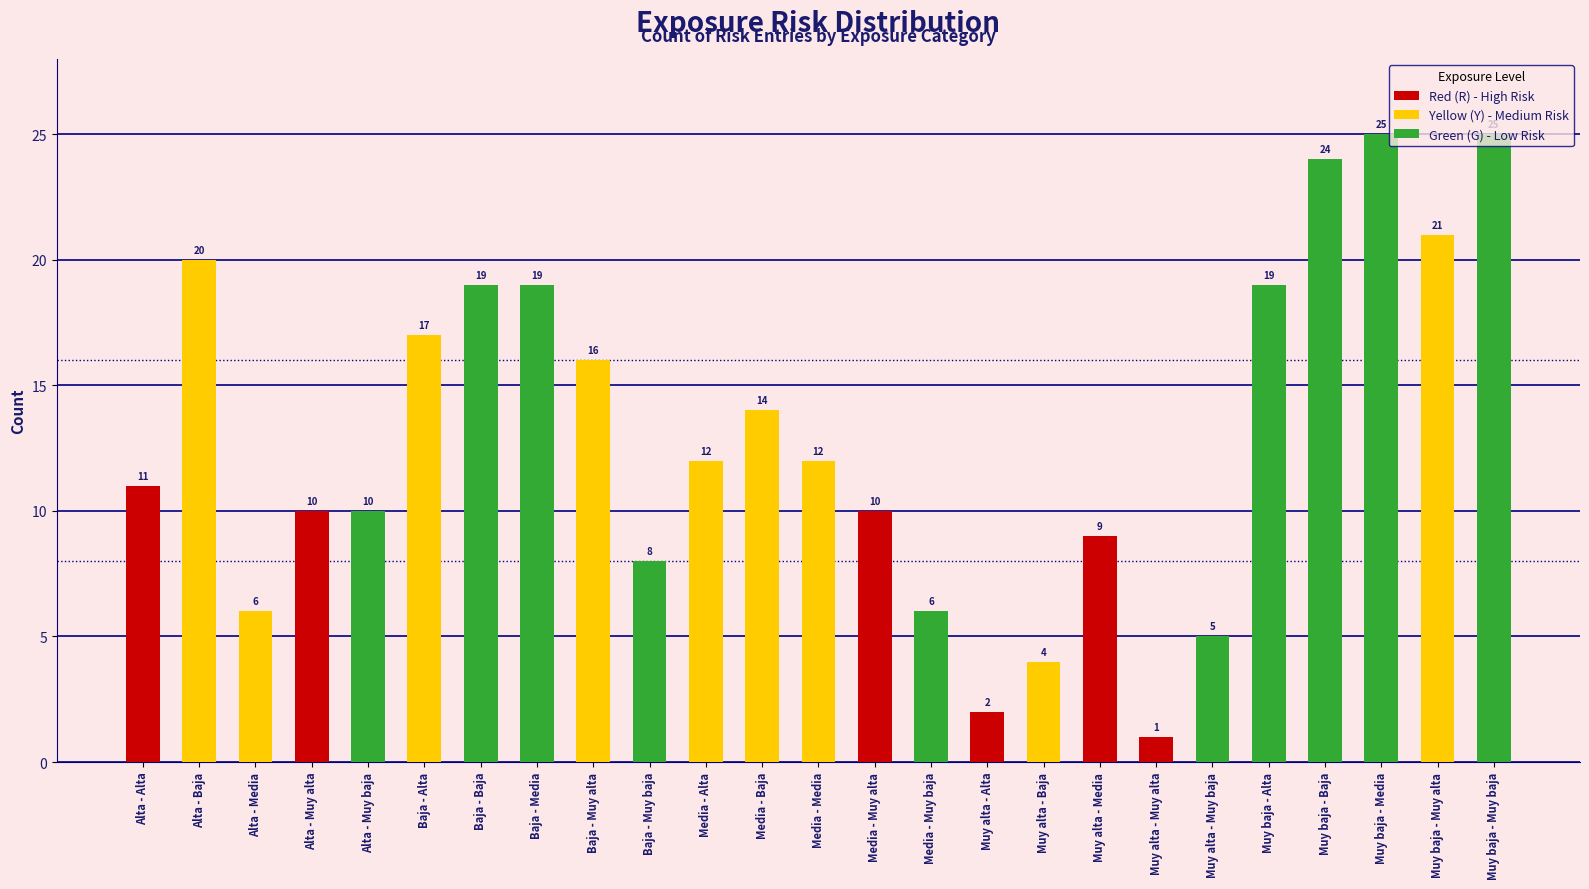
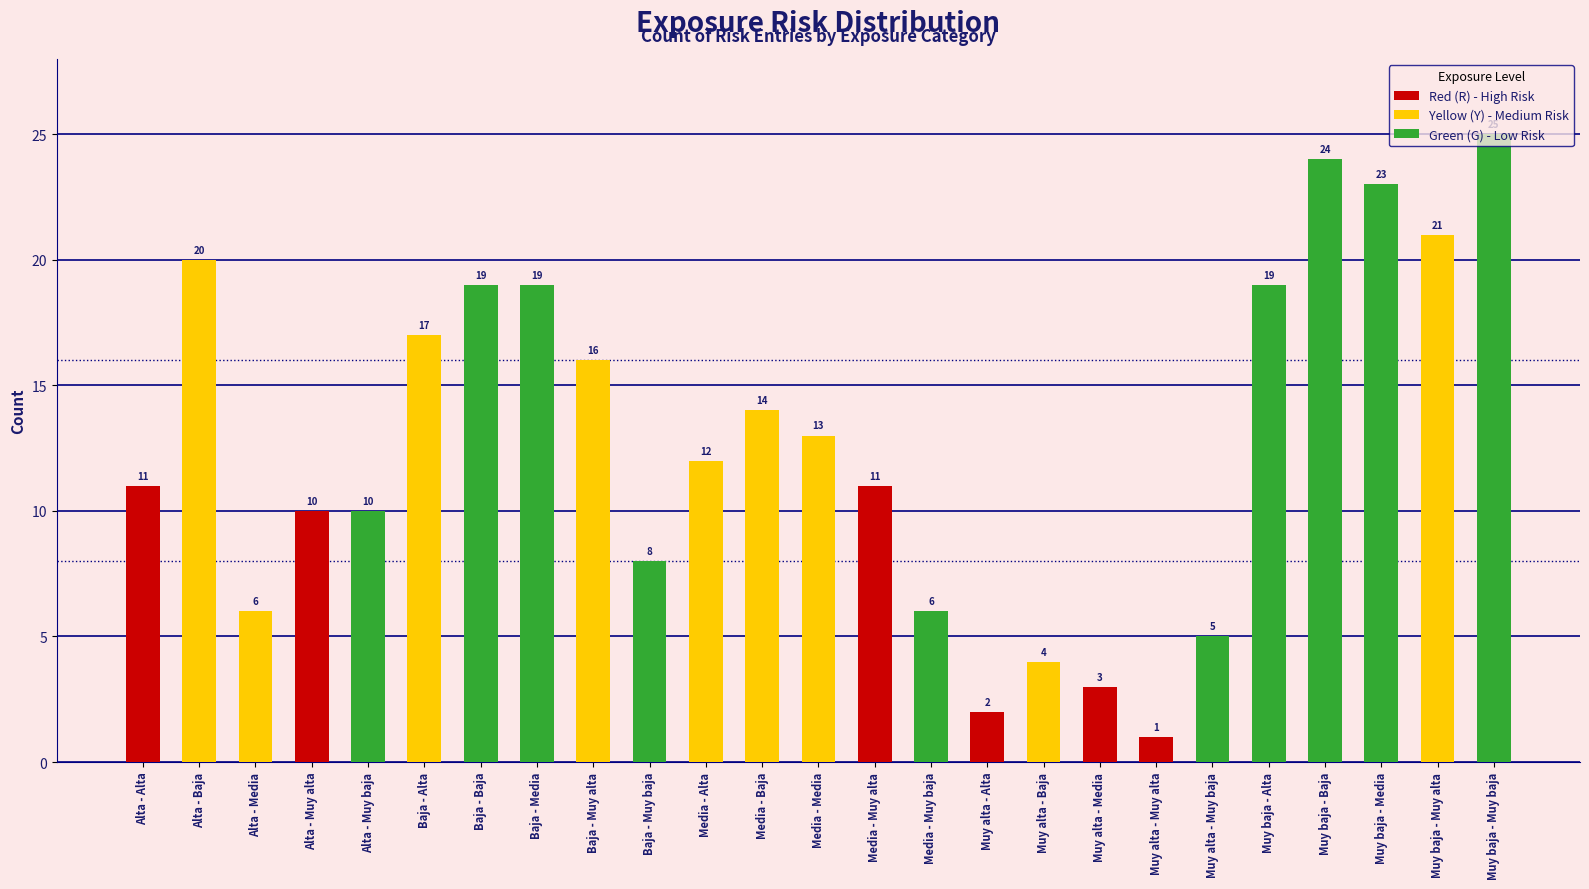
Media - Media: 12 -> 13
Media - Muy alta: 10 -> 11
Muy alta - Media: 9 -> 3
Muy baja - Media: 25 -> 23
